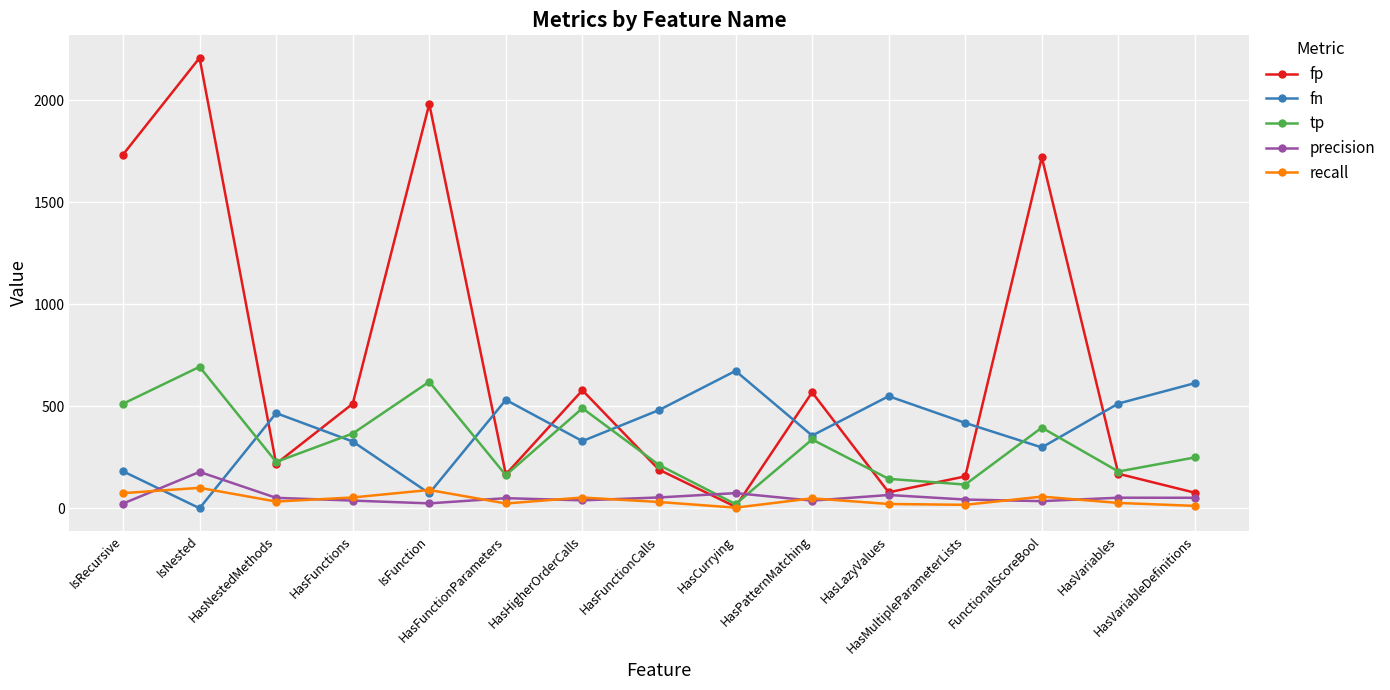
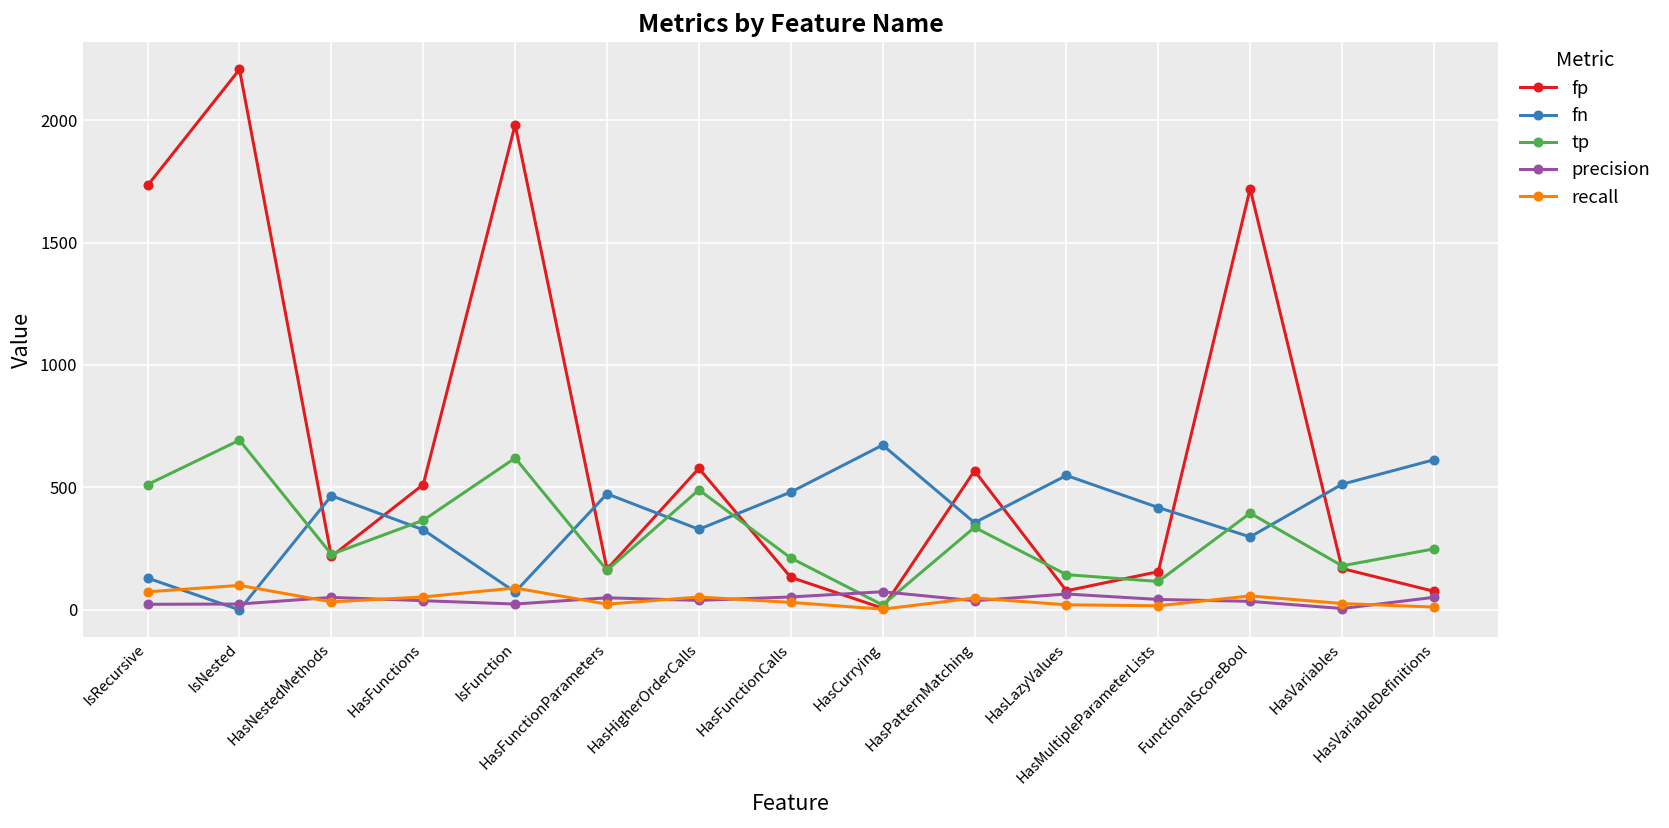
fn, IsRecursive: 180 -> 130
precision, IsNested: 180 -> 20
fn, HasFunctionParameters: 530 -> 470
fp, HasFunctionCalls: 190 -> 130
precision, HasVariables: 50 -> 10
